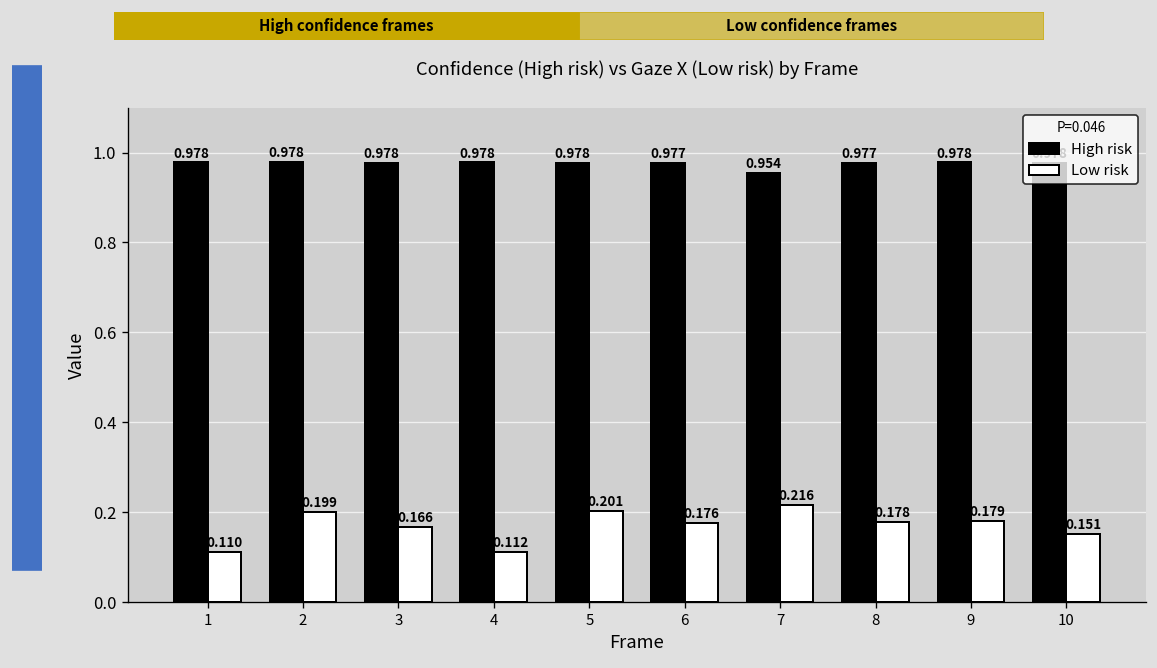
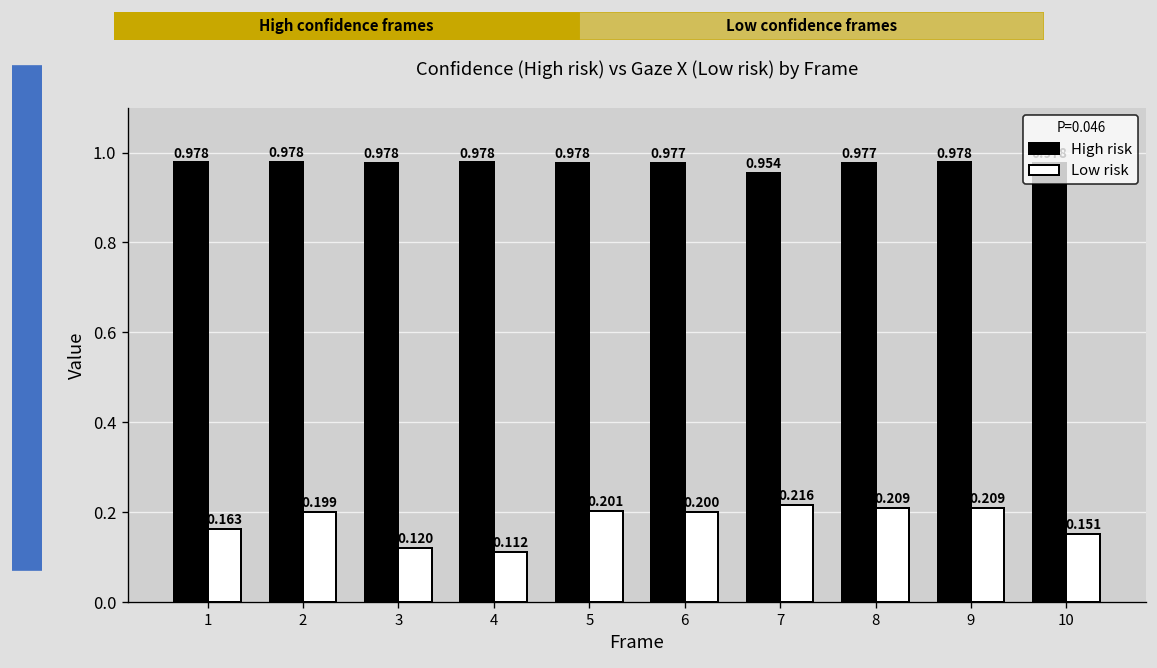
Low risk, 1: 0.110 -> 0.163
Low risk, 3: 0.166 -> 0.120
Low risk, 6: 0.176 -> 0.200
Low risk, 8: 0.178 -> 0.209
Low risk, 9: 0.179 -> 0.209
